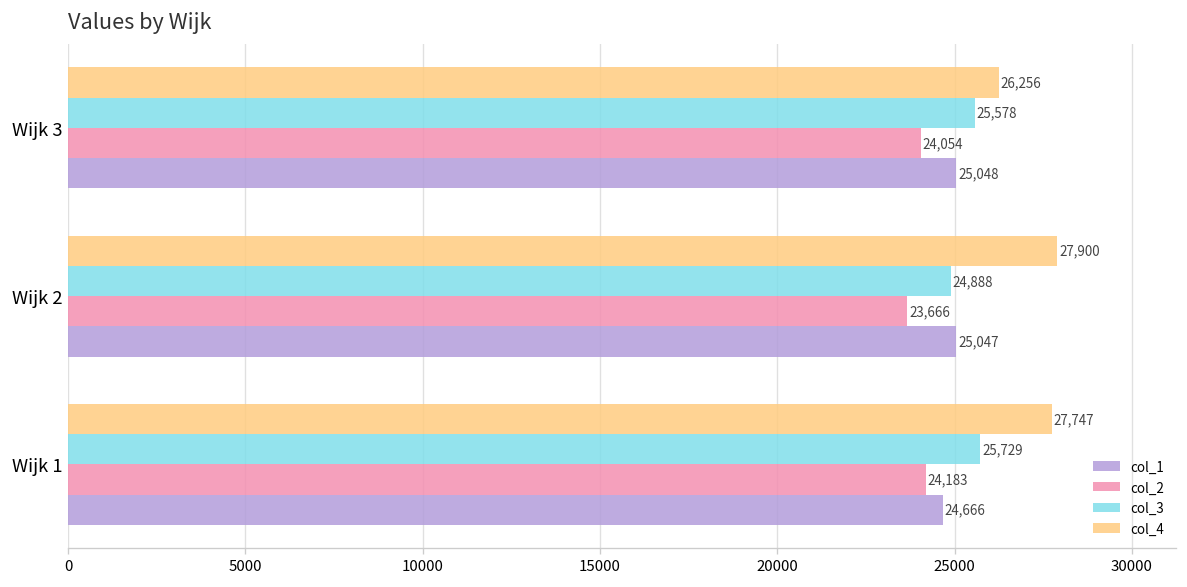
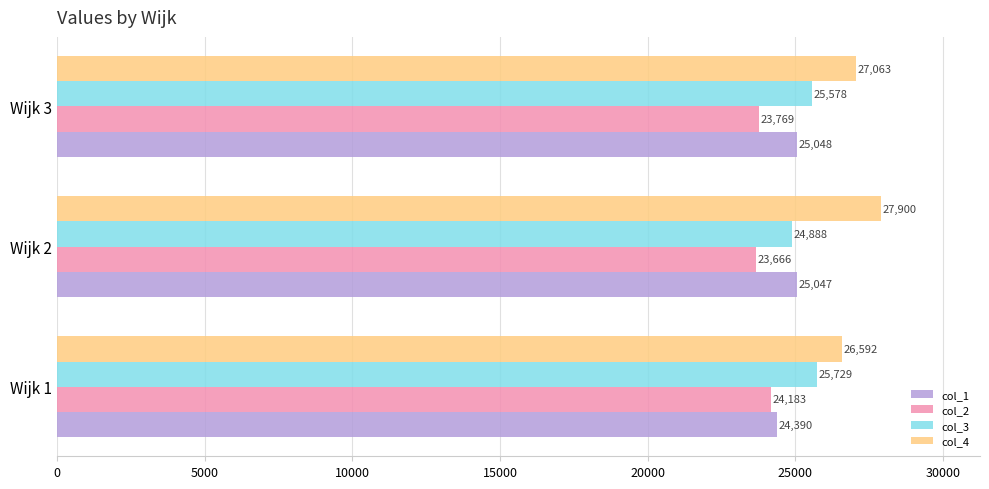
col_4, Wijk 3: 26,256 -> 27,063
col_2, Wijk 3: 24,054 -> 23,769
col_4, Wijk 1: 27,747 -> 26,592
col_1, Wijk 1: 24,666 -> 24,390
